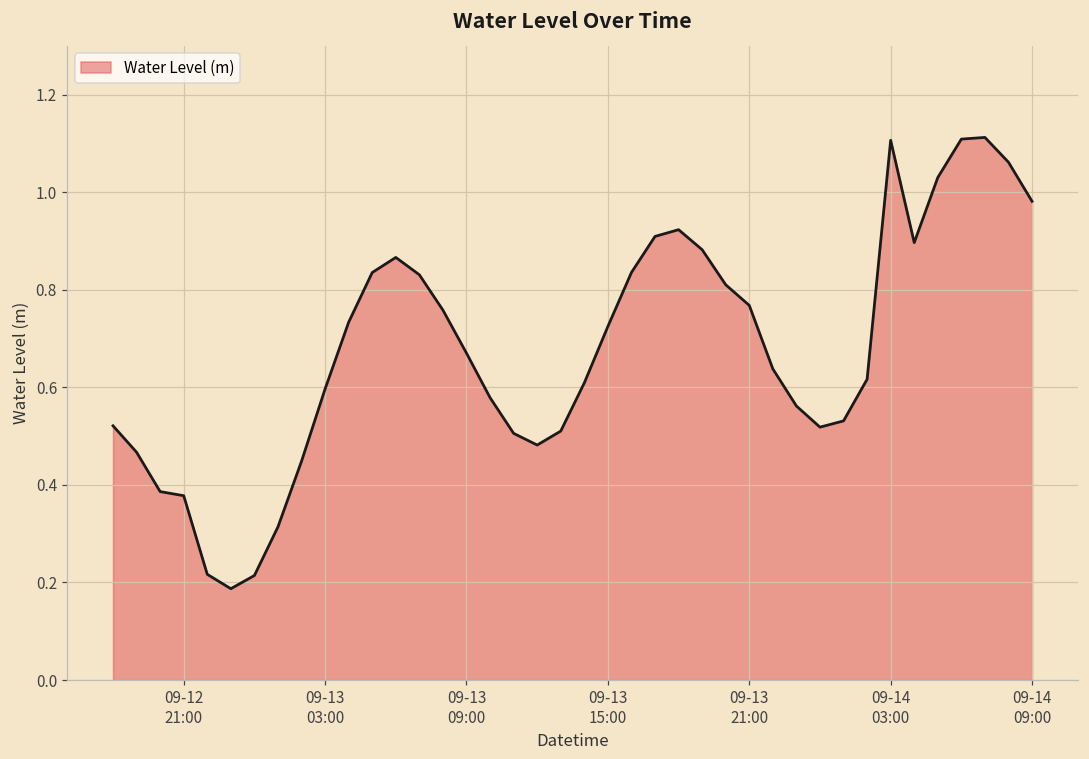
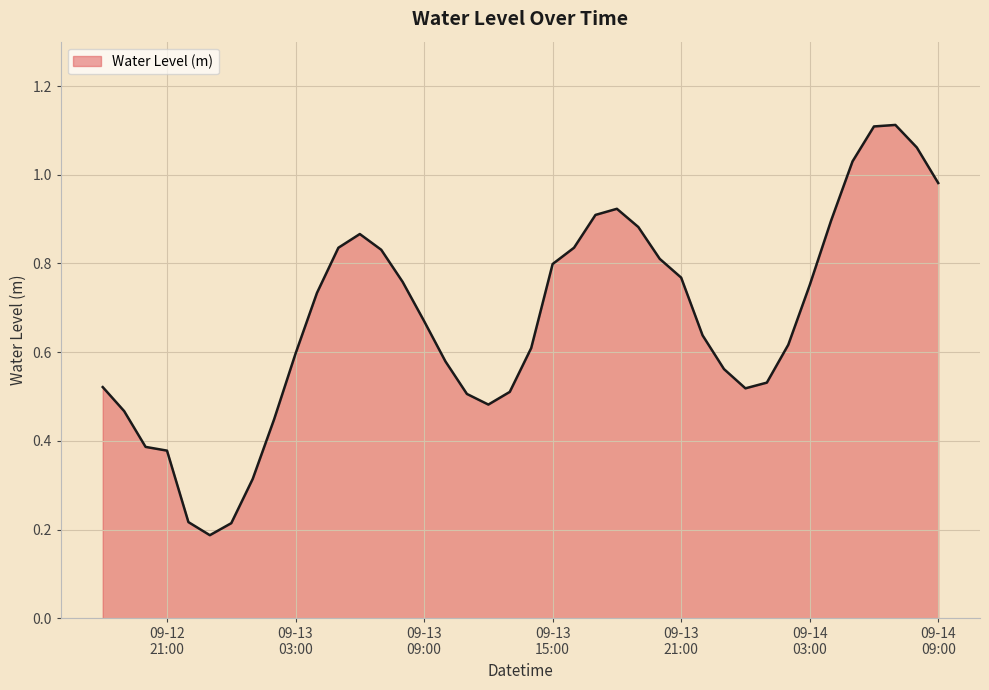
09-13 15:00: 0.72 -> 0.80
09-14 03:00: 1.11 -> 0.75
